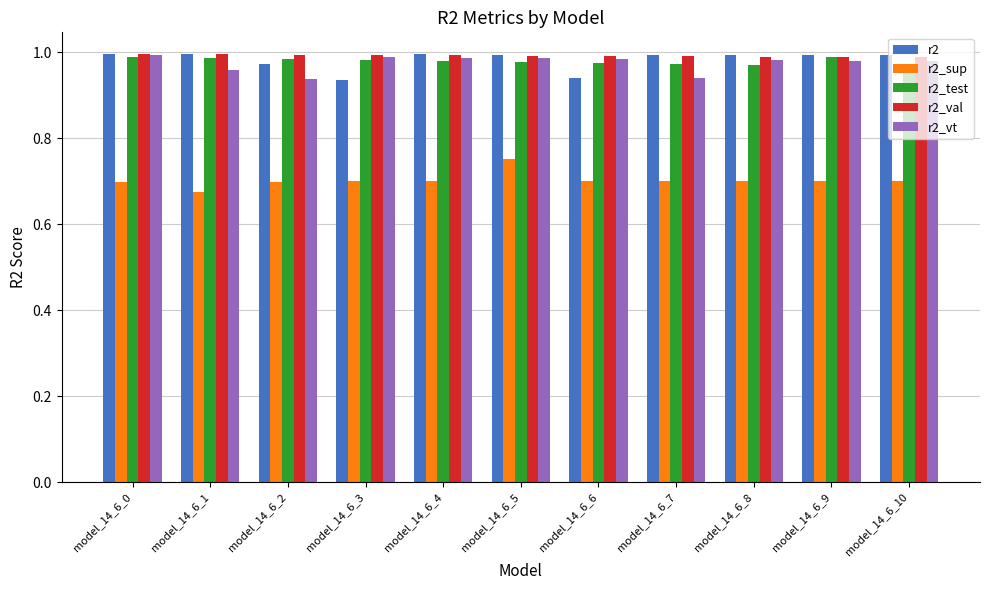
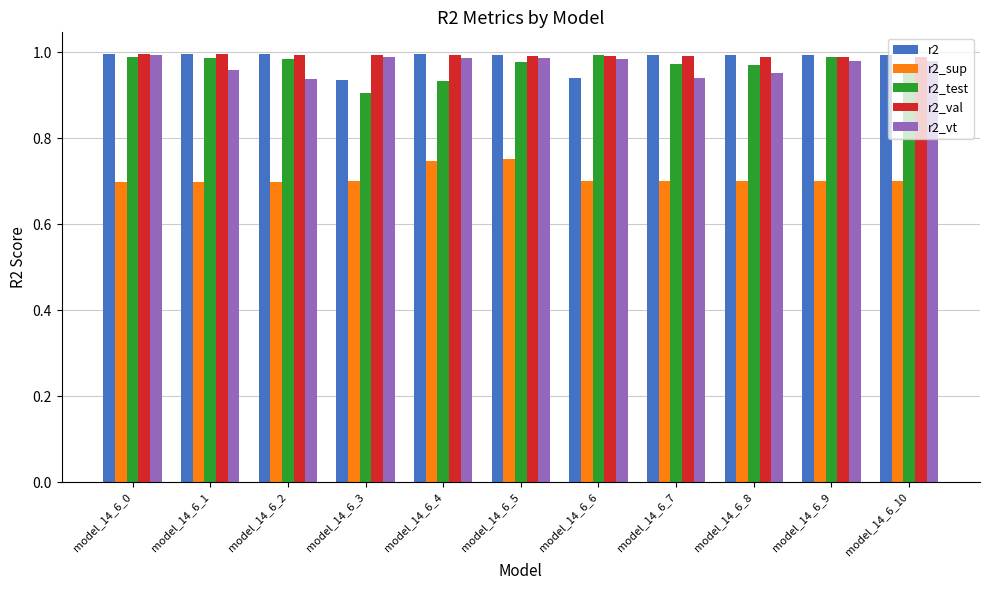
r2_sup, model_14_6_1: 0.67 -> 0.70
r2, model_14_6_2: 0.97 -> 0.99
r2_test, model_14_6_3: 0.98 -> 0.91
r2_sup, model_14_6_4: 0.70 -> 0.75
r2_test, model_14_6_4: 0.98 -> 0.93
r2_test, model_14_6_6: 0.97 -> 0.99
r2_vt, model_14_6_8: 0.98 -> 0.95
